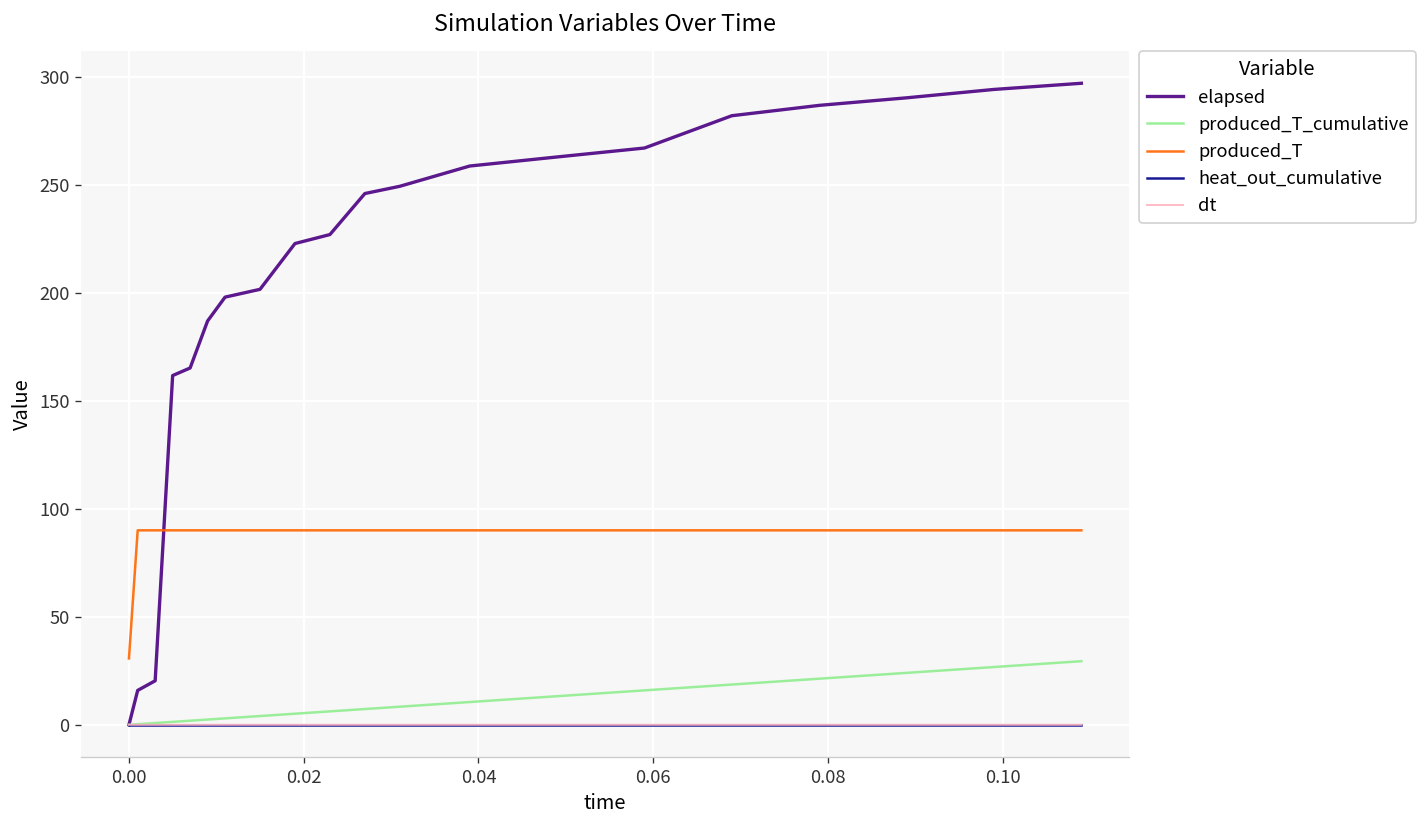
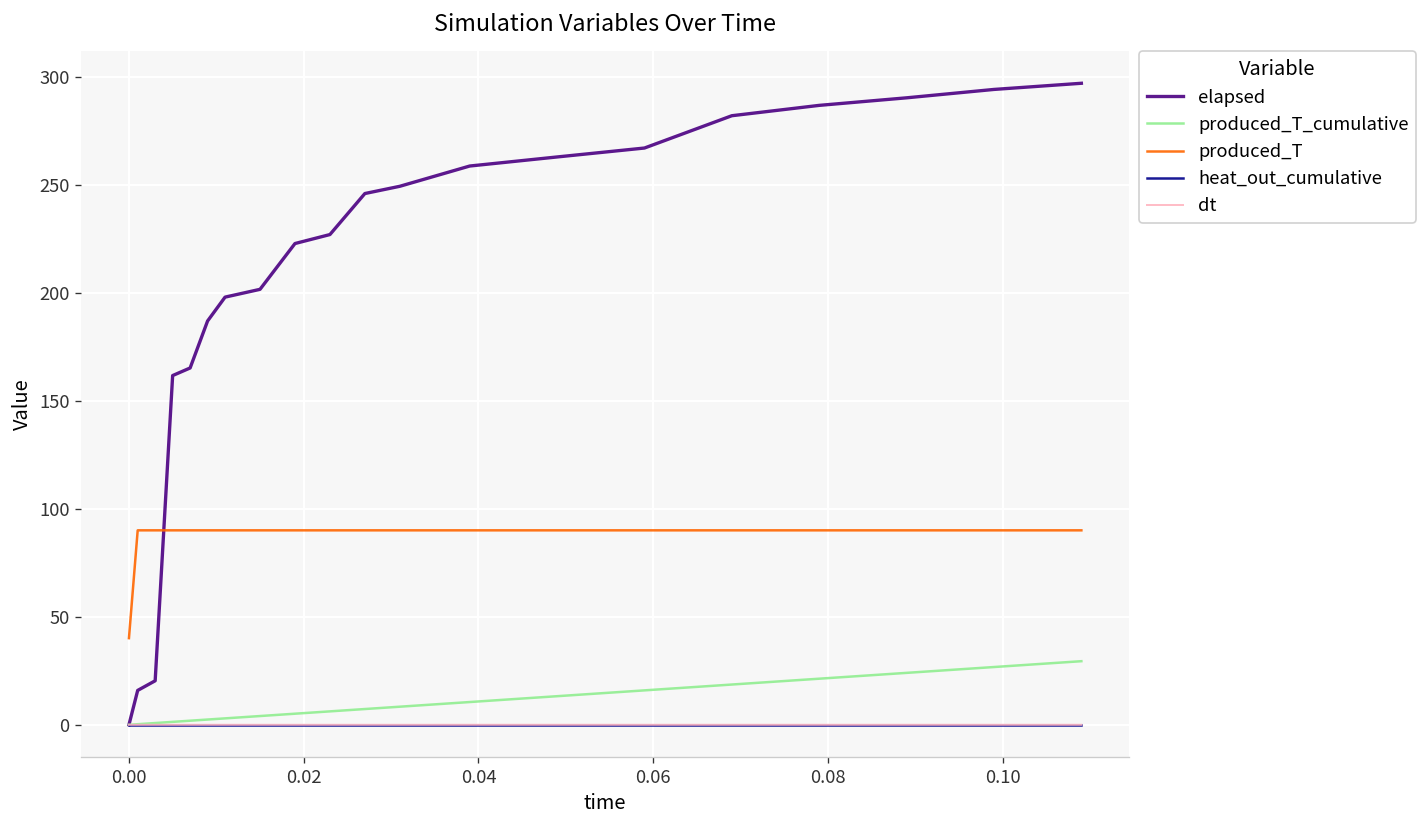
produced_T, 0.00: 31 -> 40
